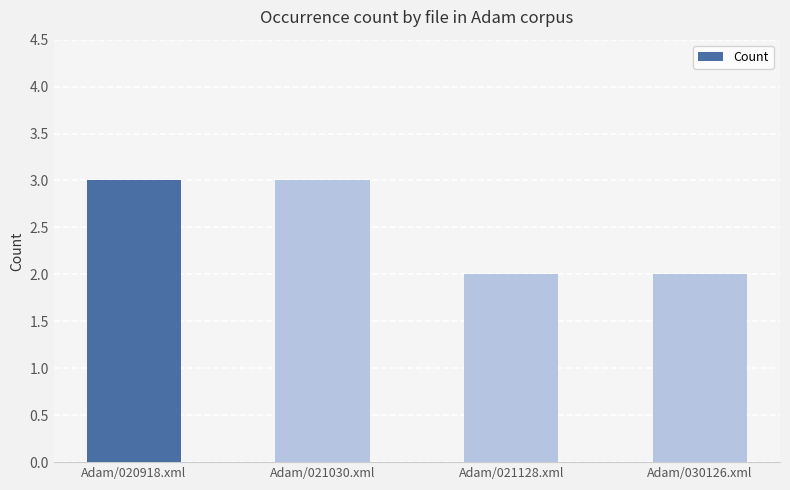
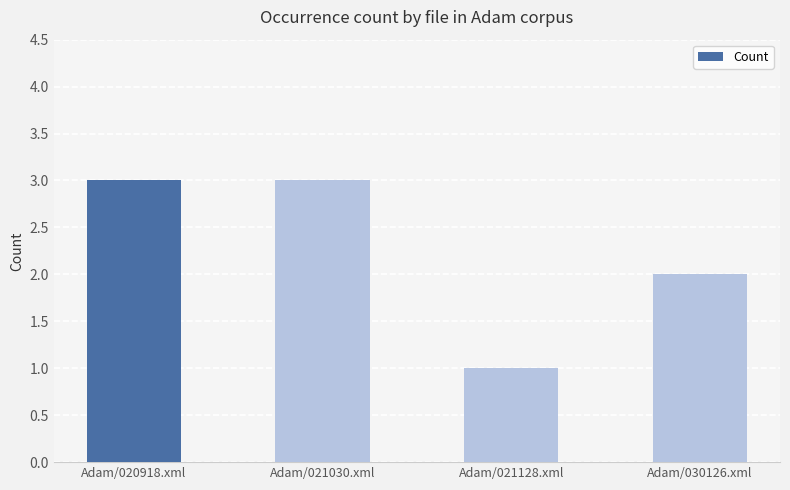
Adam/021128.xml: 2 -> 1
